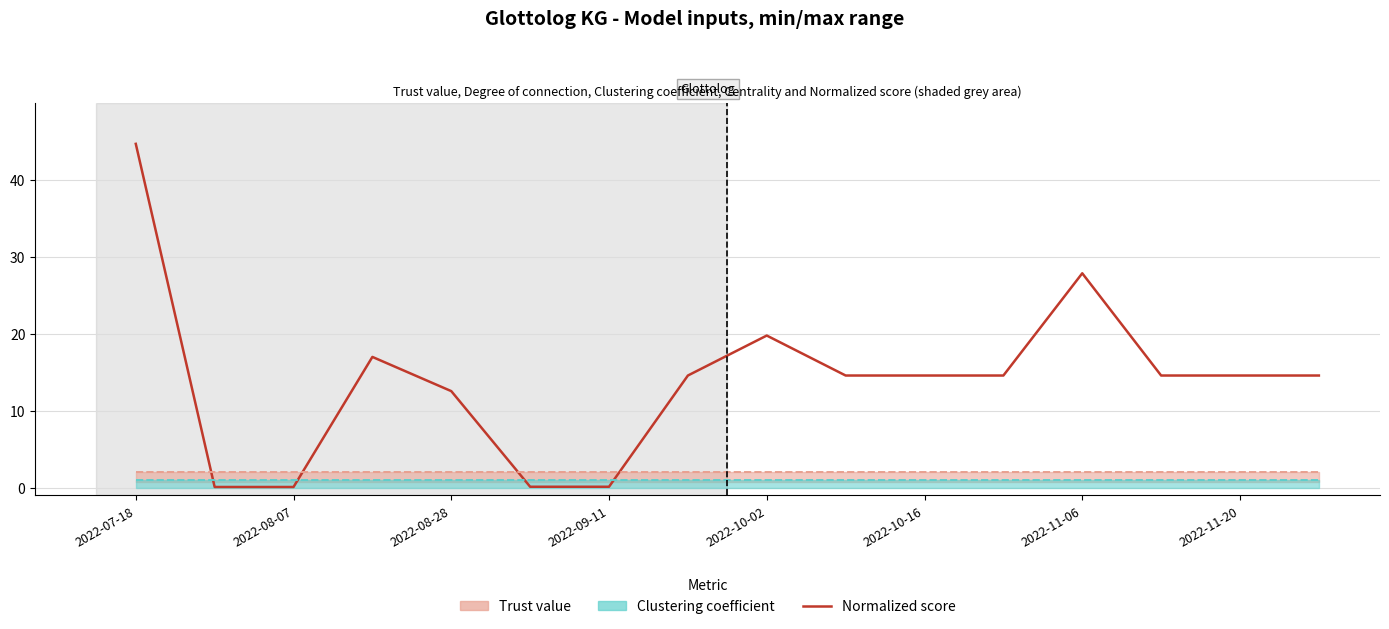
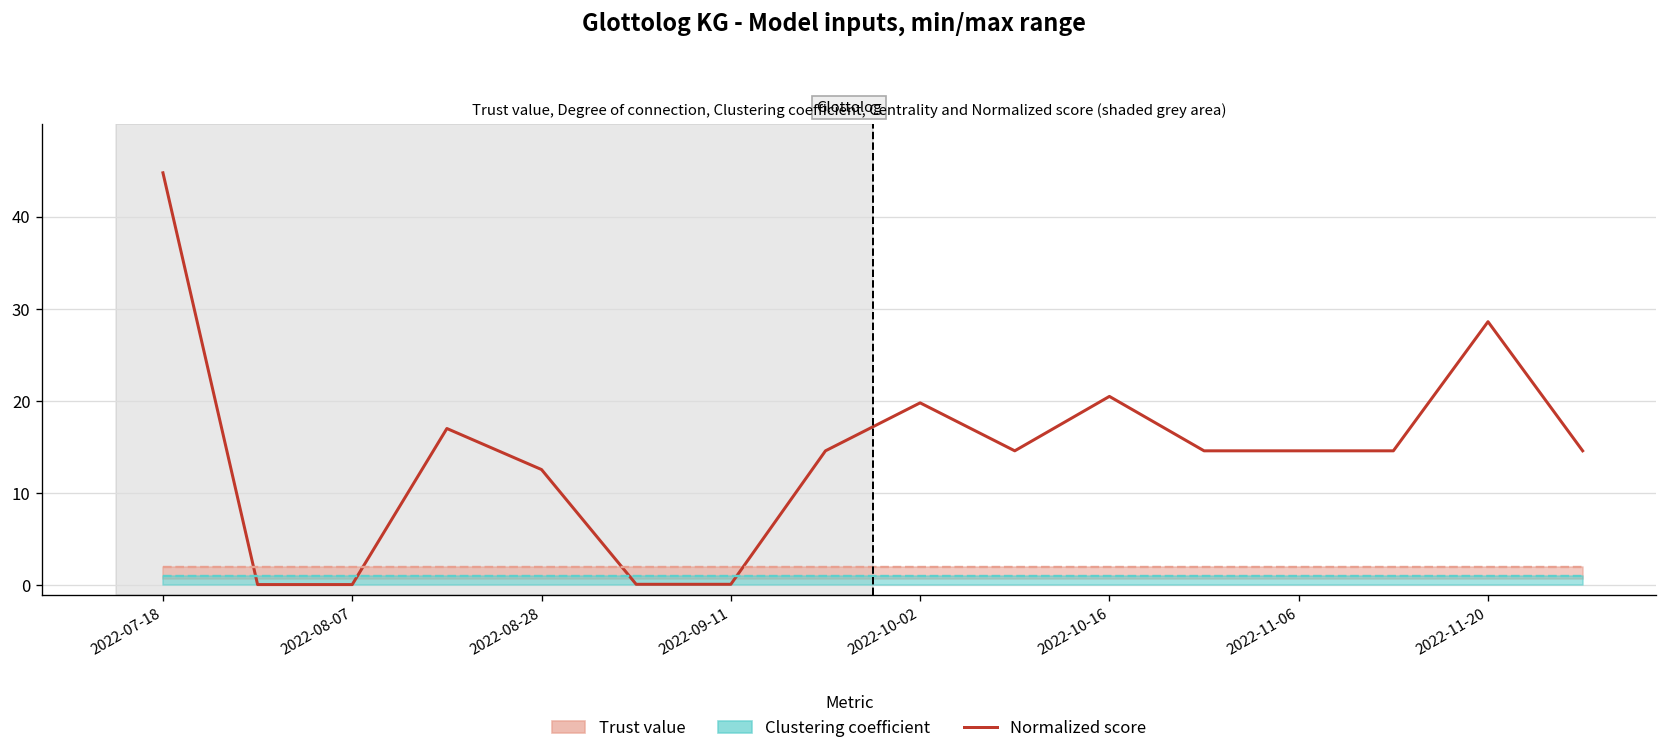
Normalized score, 2022-10-16: 15 -> 21
Normalized score, 2022-11-06: 28 -> 15
Normalized score, 2022-11-20: 15 -> 29
